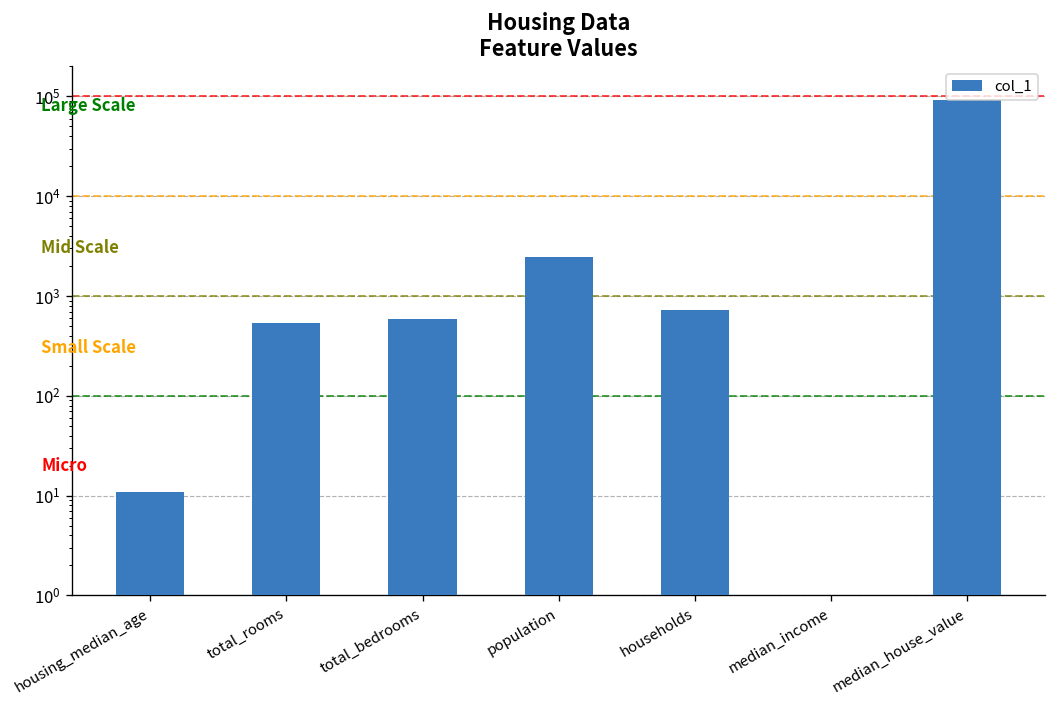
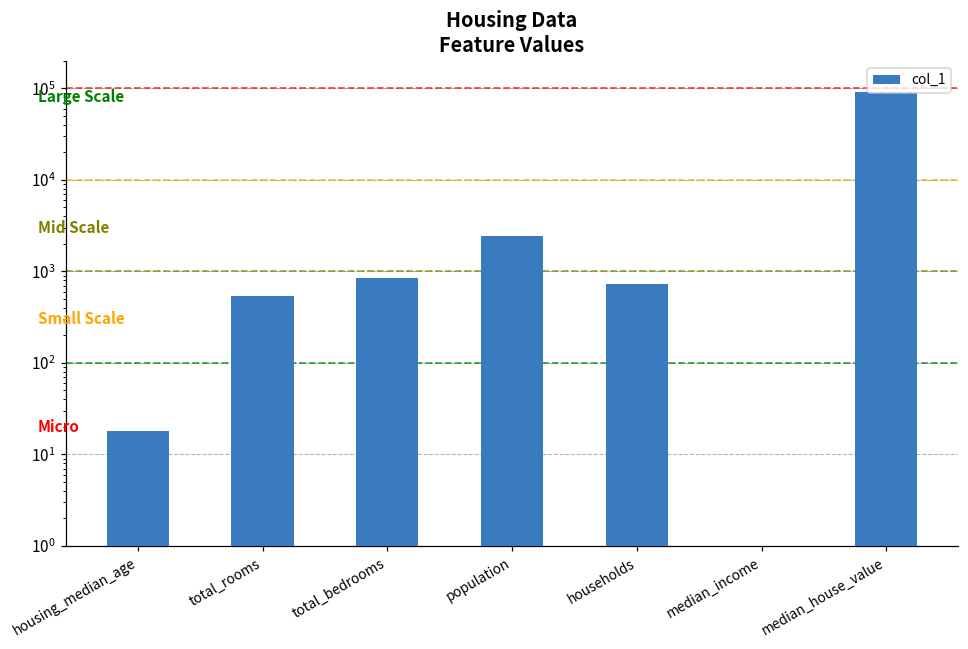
housing_median_age: 11 -> 18
total_bedrooms: 600 -> 900
